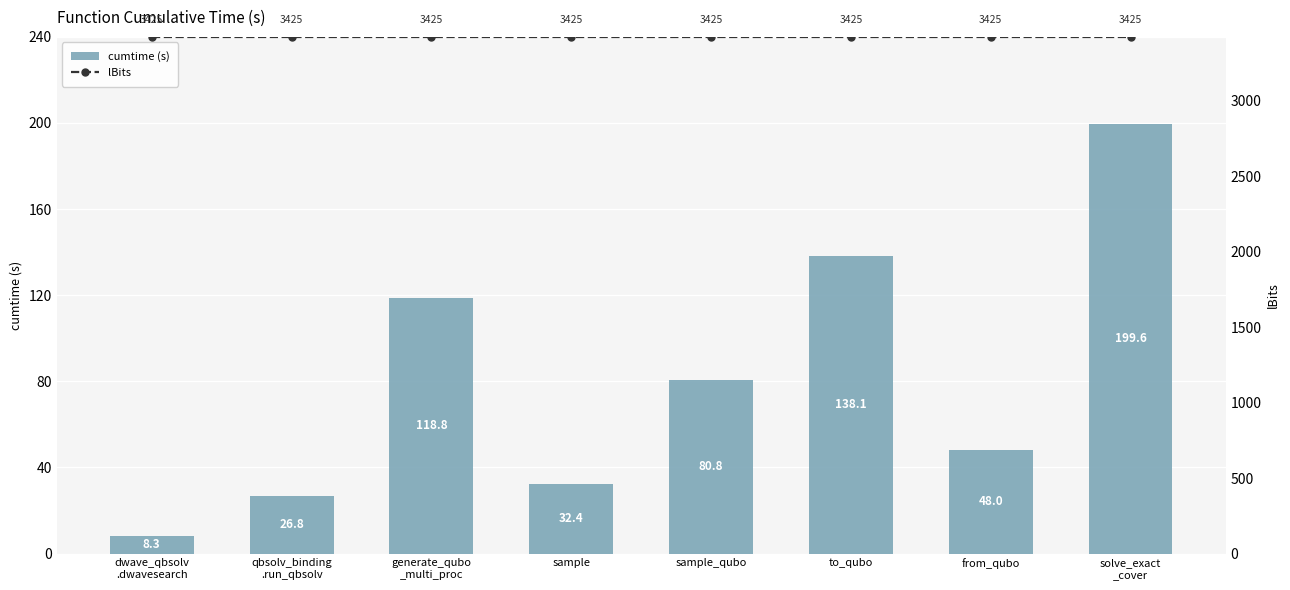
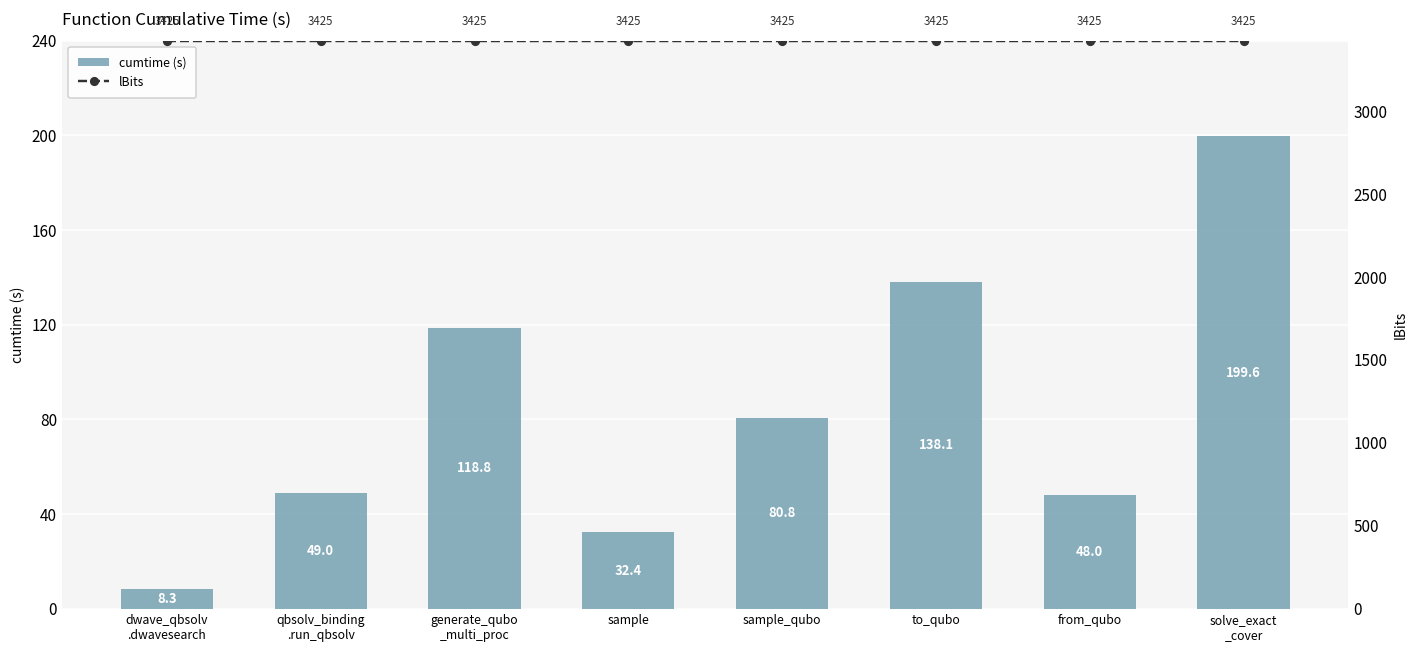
cumtime (s), qbsolv_binding .run_qbsolv: 26.8 -> 49.0
